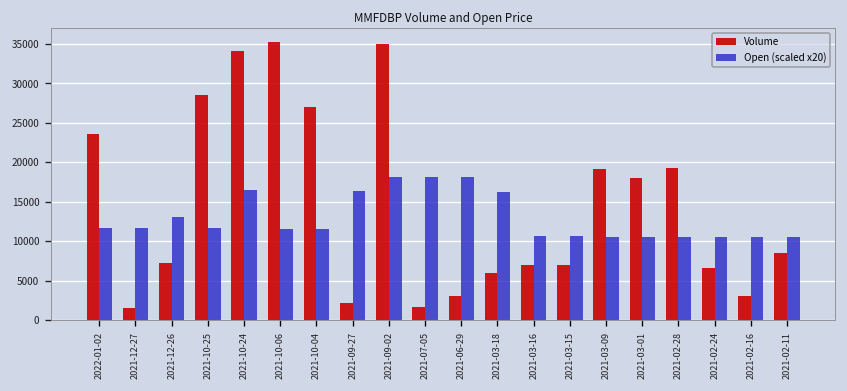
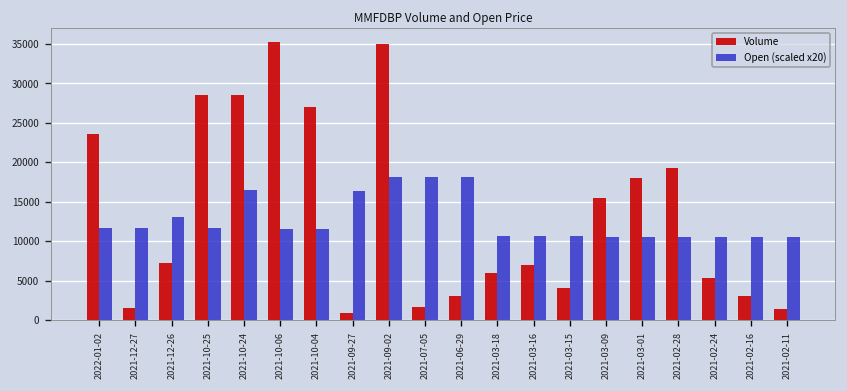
Volume, 2021-10-24: 34000 -> 29000
Volume, 2021-09-27: 2000 -> 1000
Open (scaled x20), 2021-03-18: 16000 -> 11000
Volume, 2021-03-15: 7000 -> 4000
Volume, 2021-03-09: 19000 -> 15000
Volume, 2021-02-24: 7000 -> 5000
Volume, 2021-02-11: 9000 -> 1000
